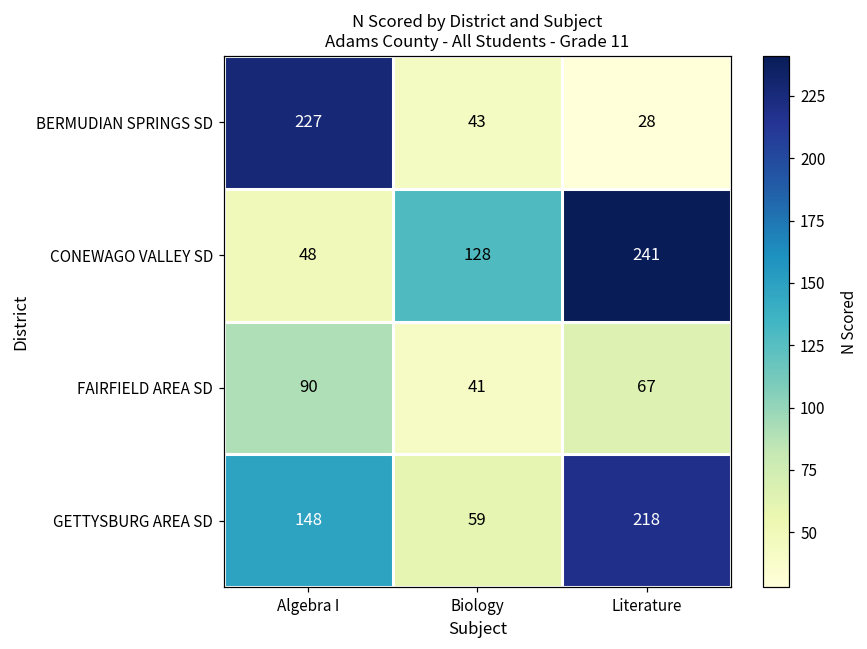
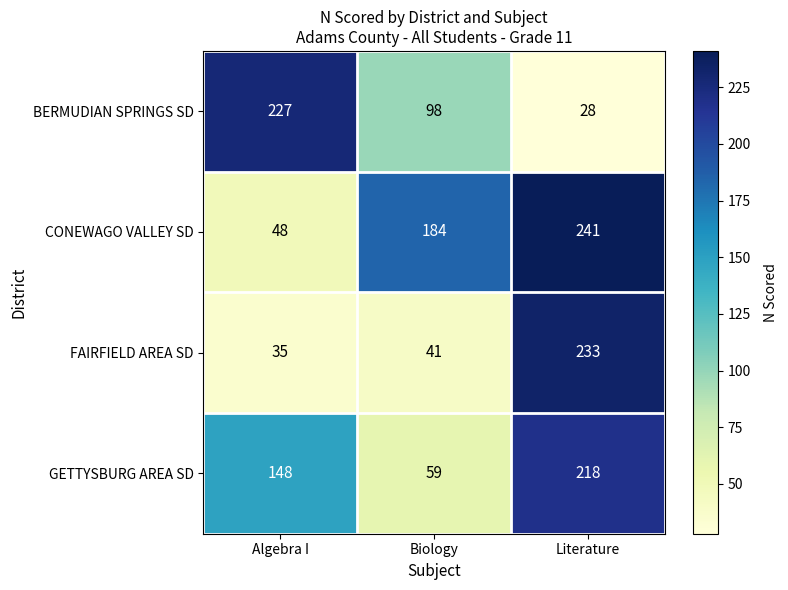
BERMUDIAN SPRINGS SD, Biology: 43 -> 98
CONEWAGO VALLEY SD, Biology: 128 -> 184
FAIRFIELD AREA SD, Algebra I: 90 -> 35
FAIRFIELD AREA SD, Literature: 67 -> 233
